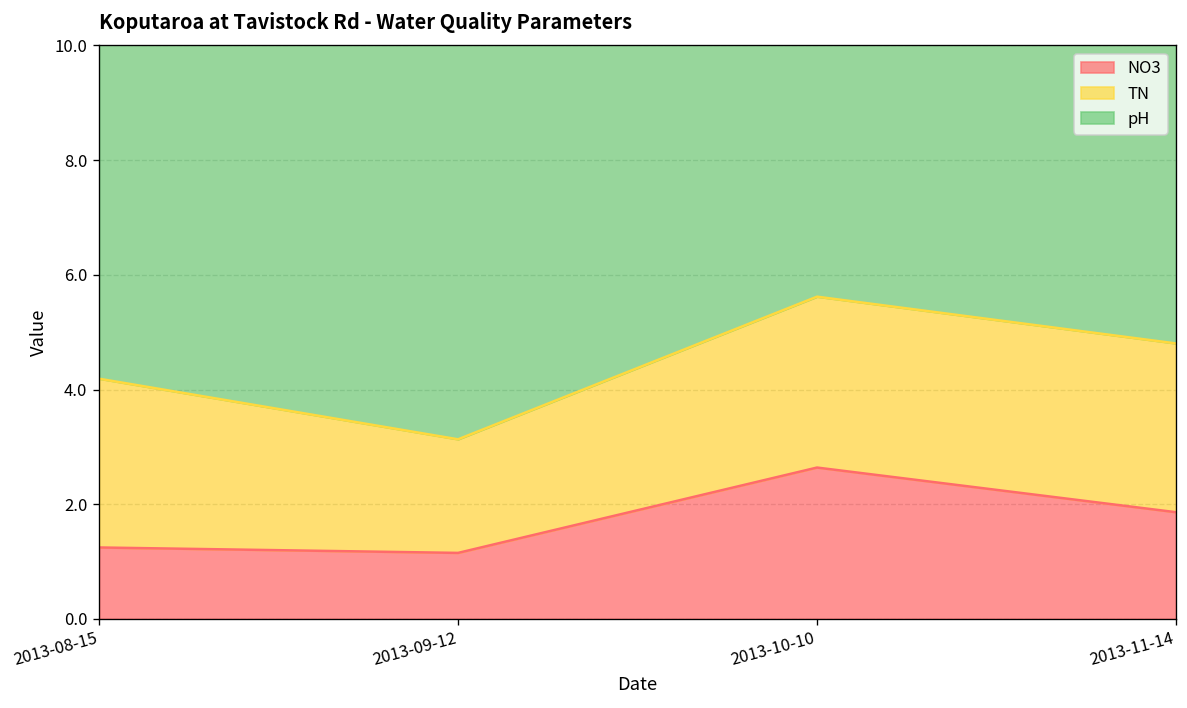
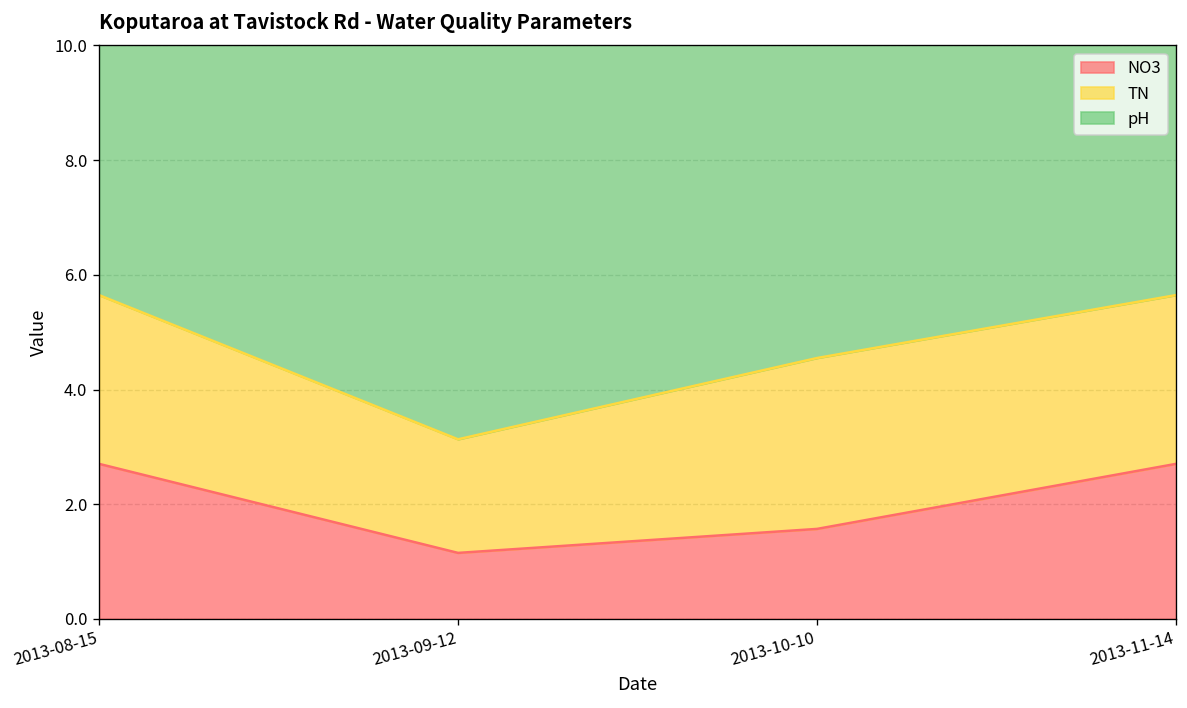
NO3, 2013-08-15: 1.2 -> 2.7
NO3, 2013-10-10: 2.6 -> 1.6
NO3, 2013-11-14: 1.9 -> 2.7
